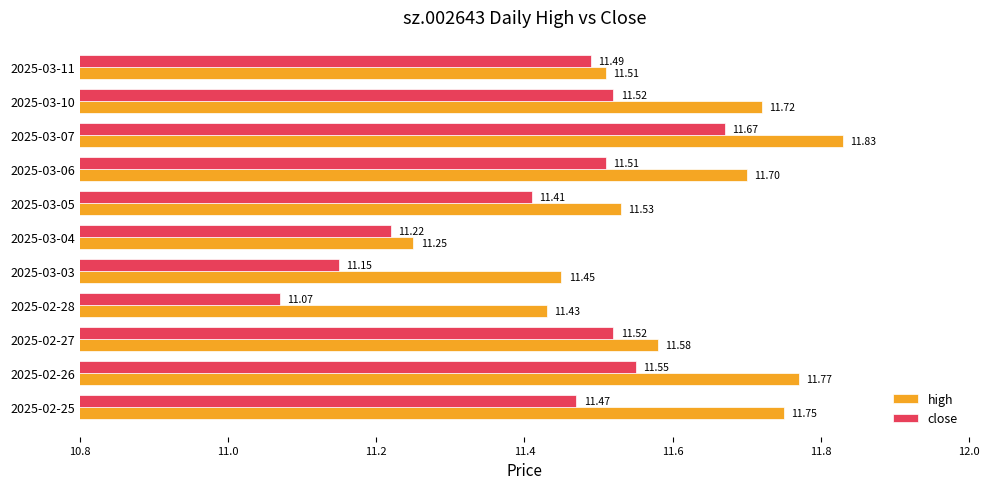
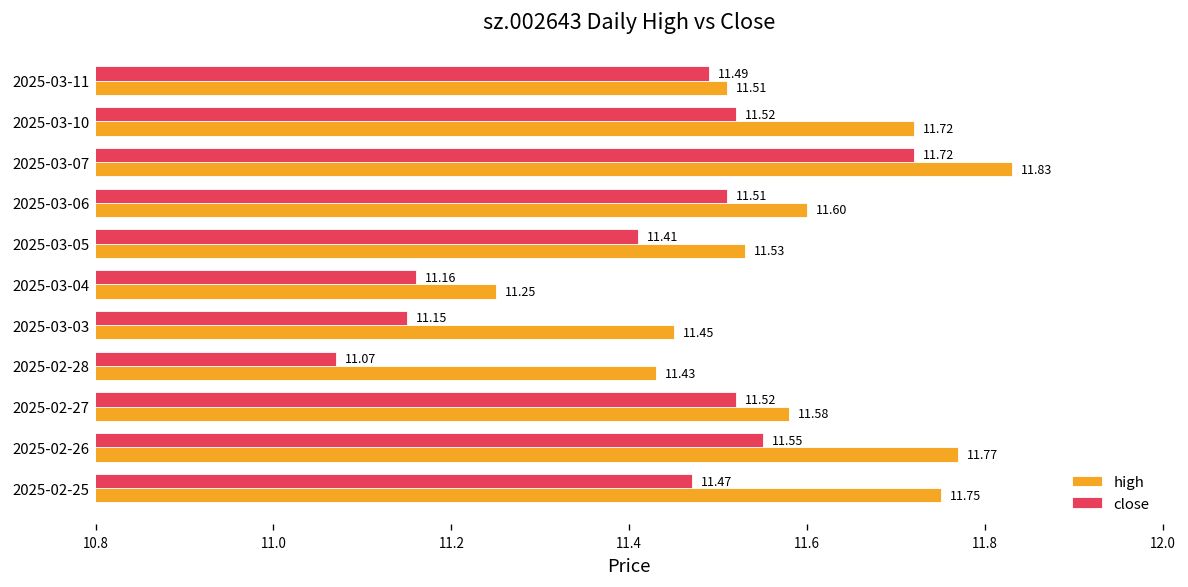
close, 2025-03-07: 11.67 -> 11.72
high, 2025-03-06: 11.70 -> 11.60
close, 2025-03-04: 11.22 -> 11.16
